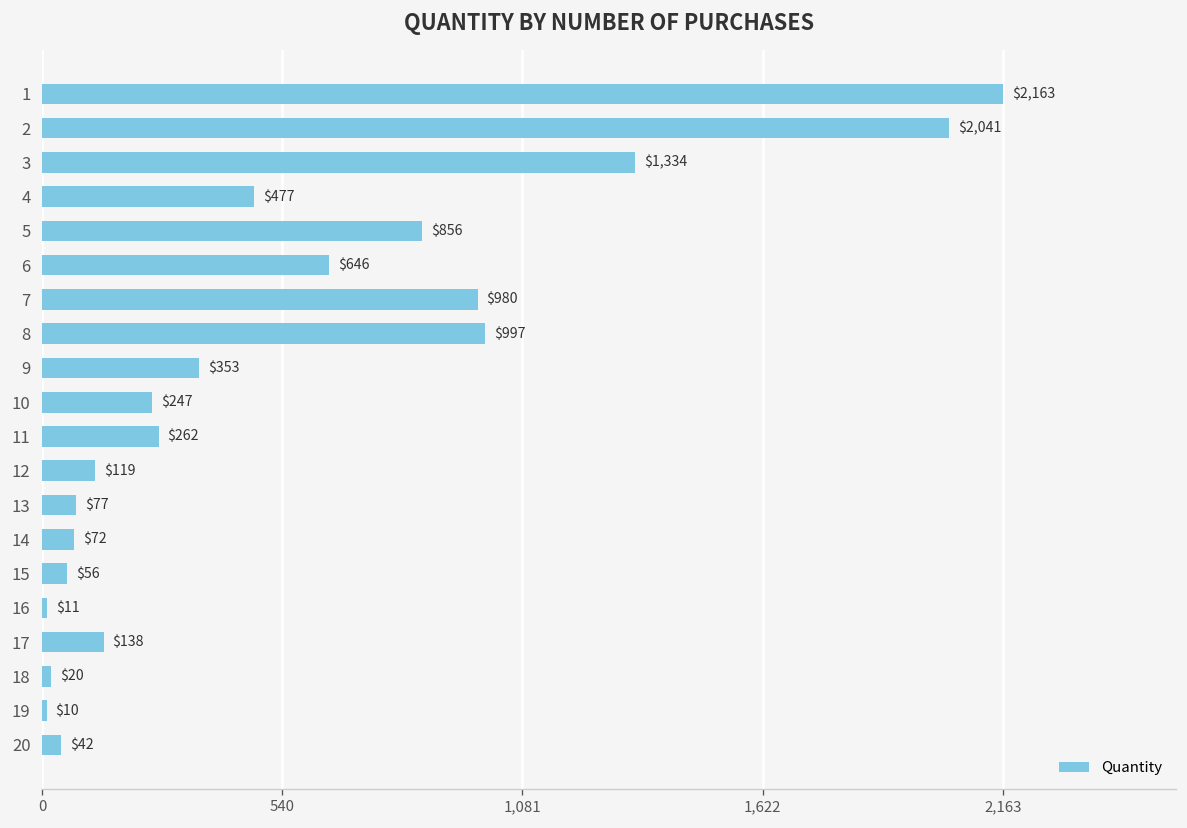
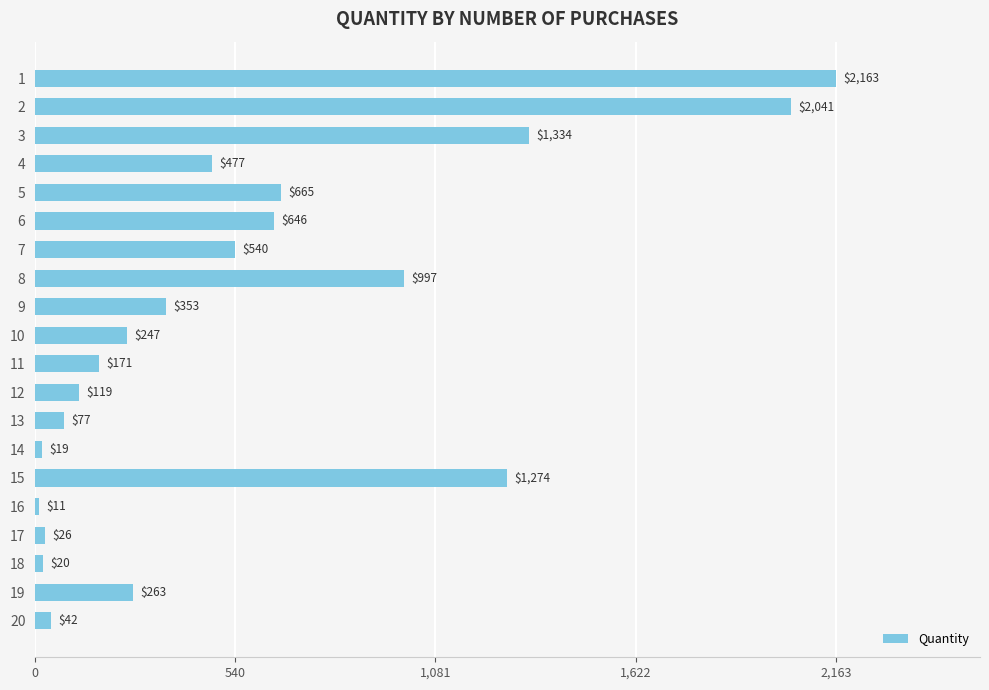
5: $856 -> $665
7: $980 -> $540
11: $262 -> $171
14: $72 -> $19
15: $56 -> $1,274
17: $138 -> $26
19: $10 -> $263
